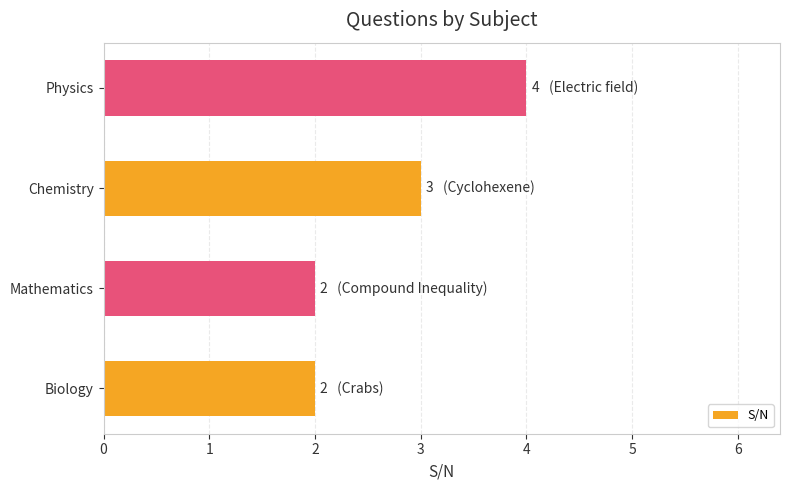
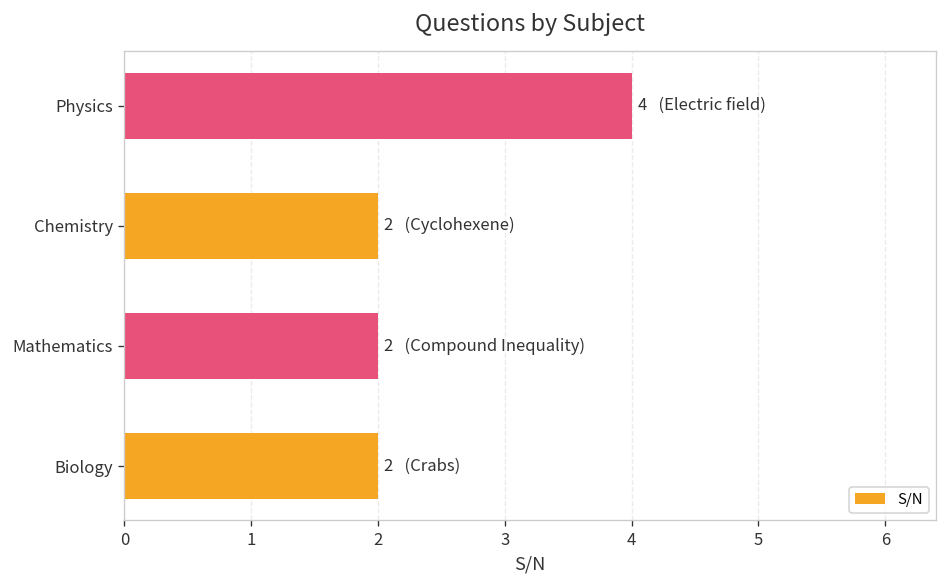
Chemistry: 3 -> 2
